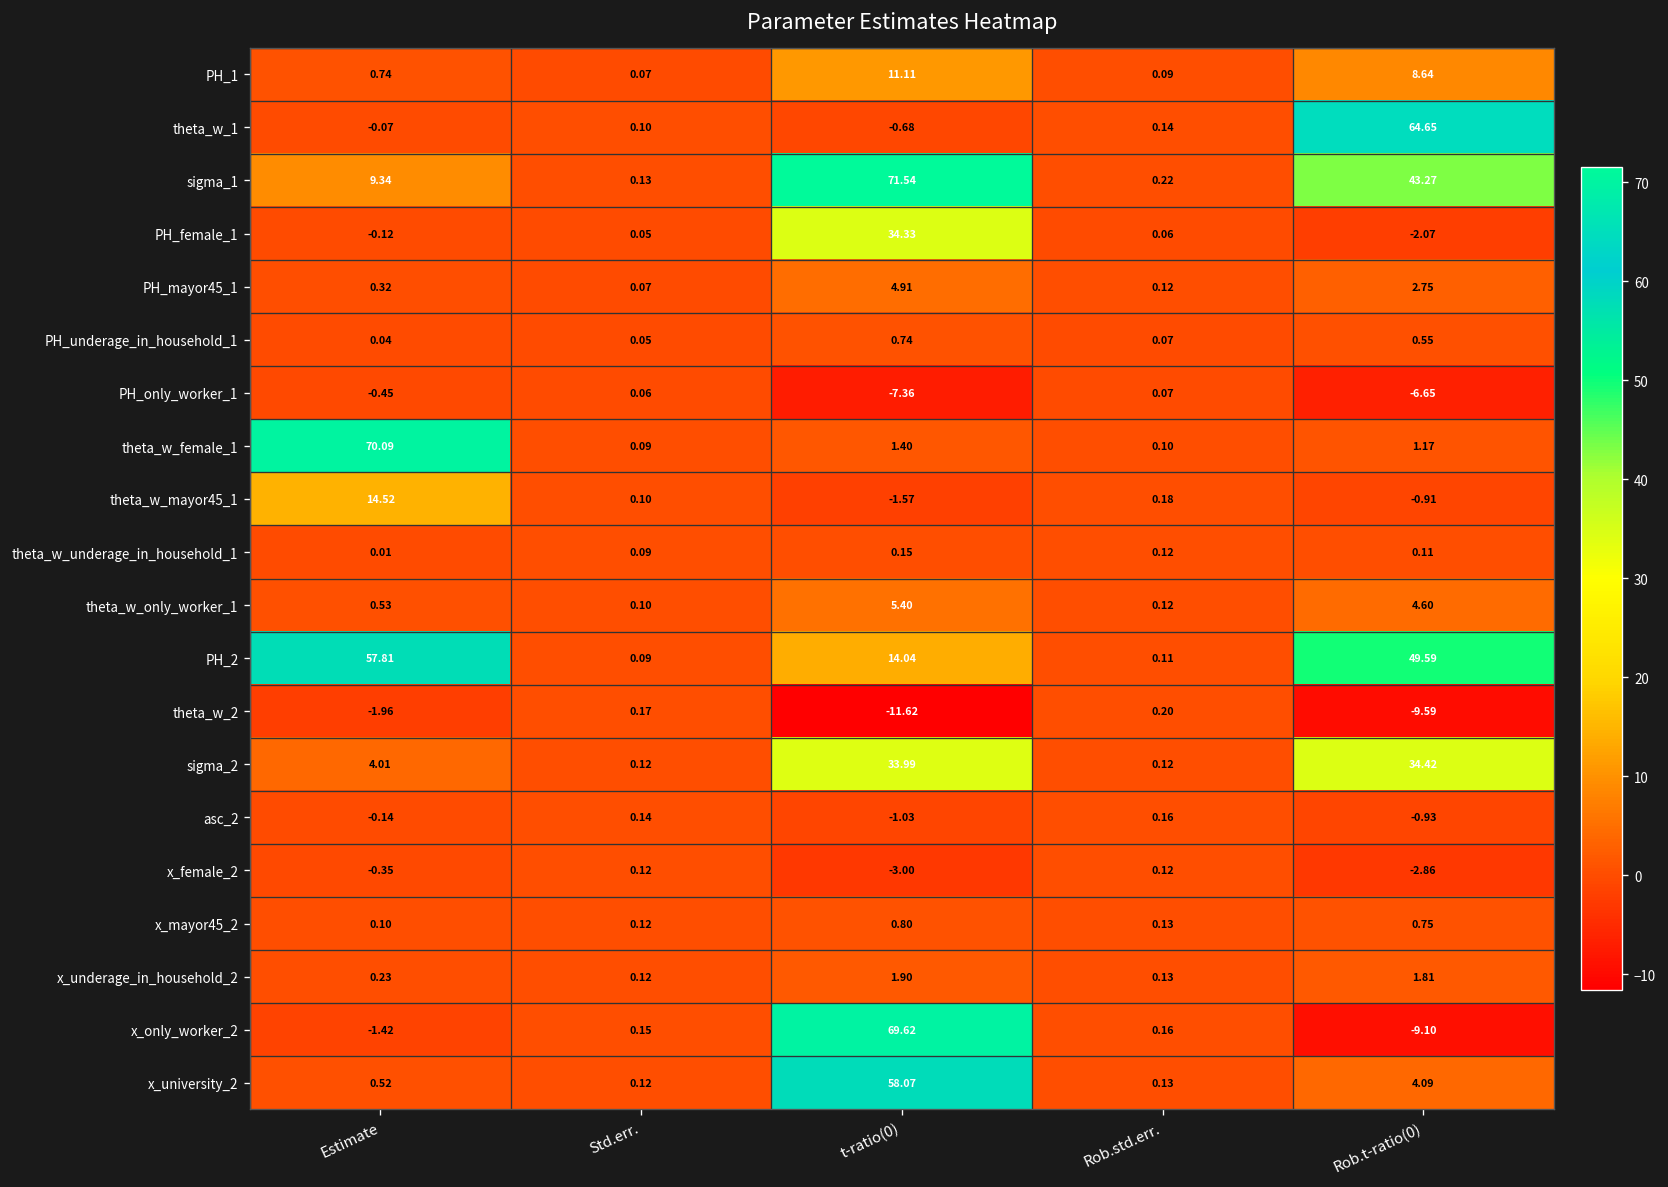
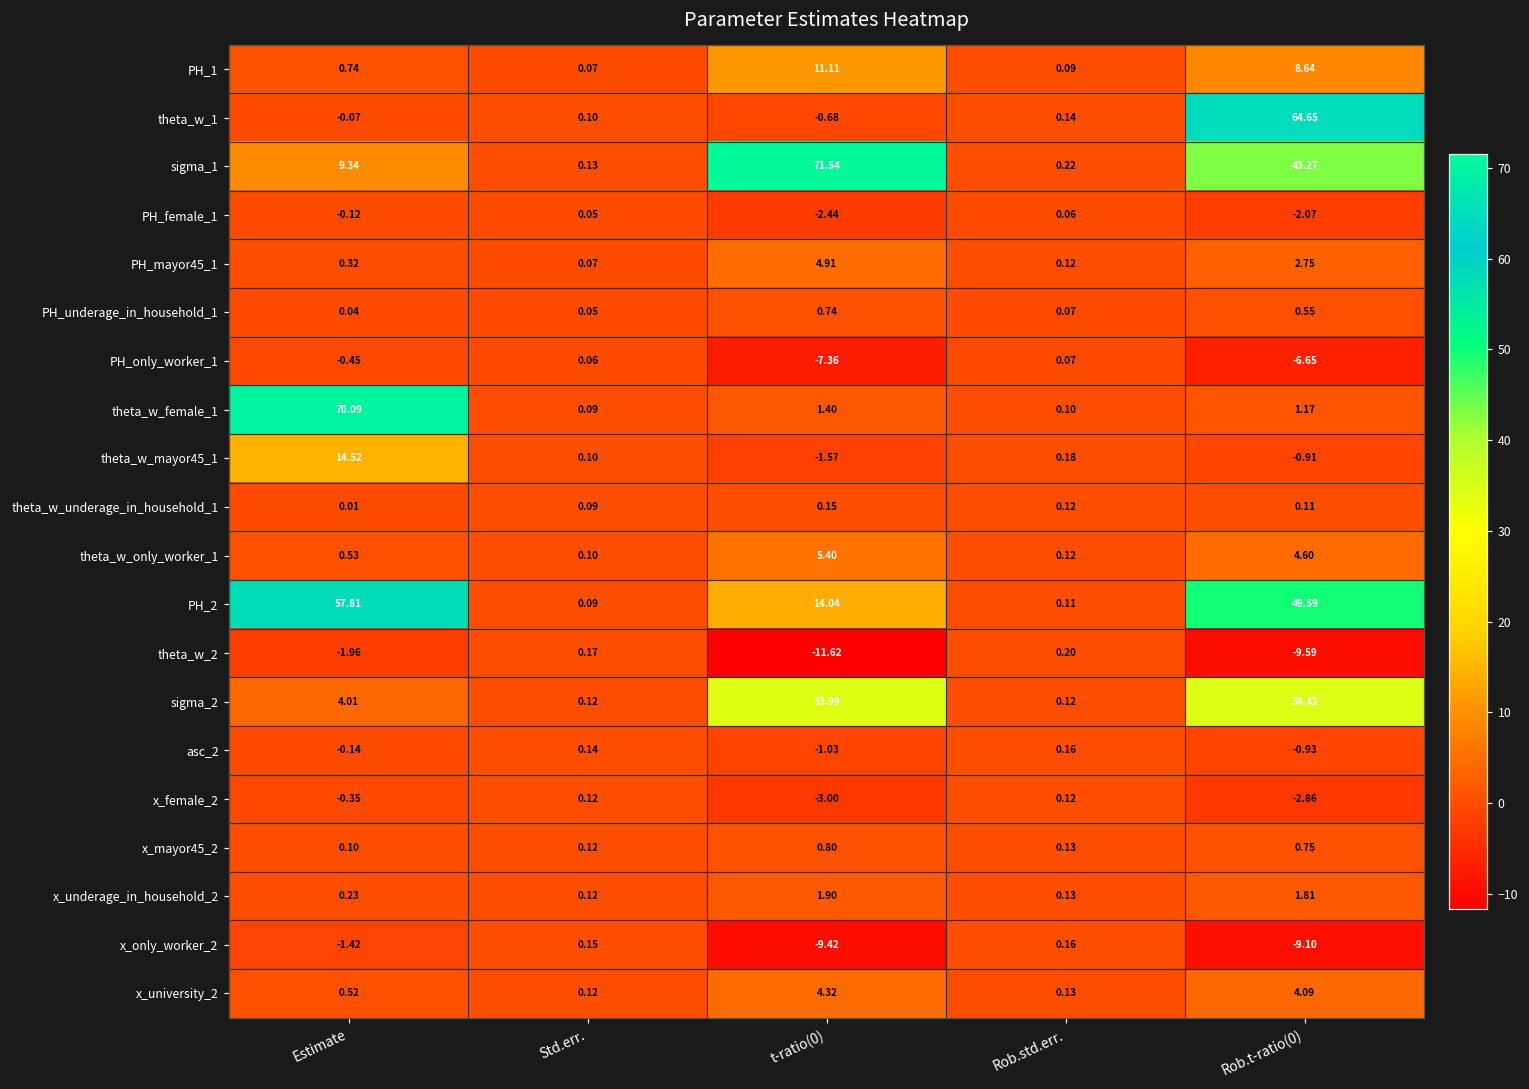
PH_female_1, t-ratio(0): 34.33 -> -2.44
x_only_worker_2, t-ratio(0): 69.62 -> -9.42
x_university_2, t-ratio(0): 58.07 -> 4.32
